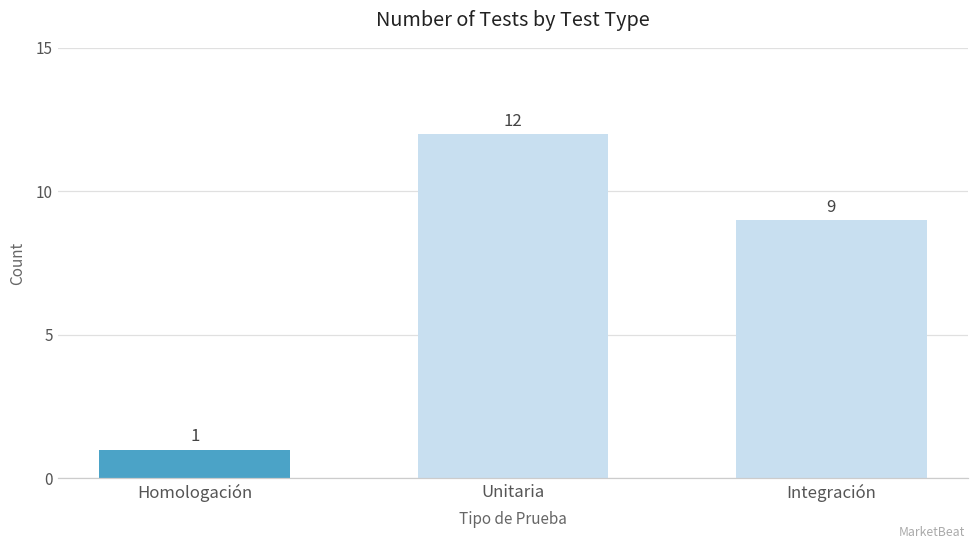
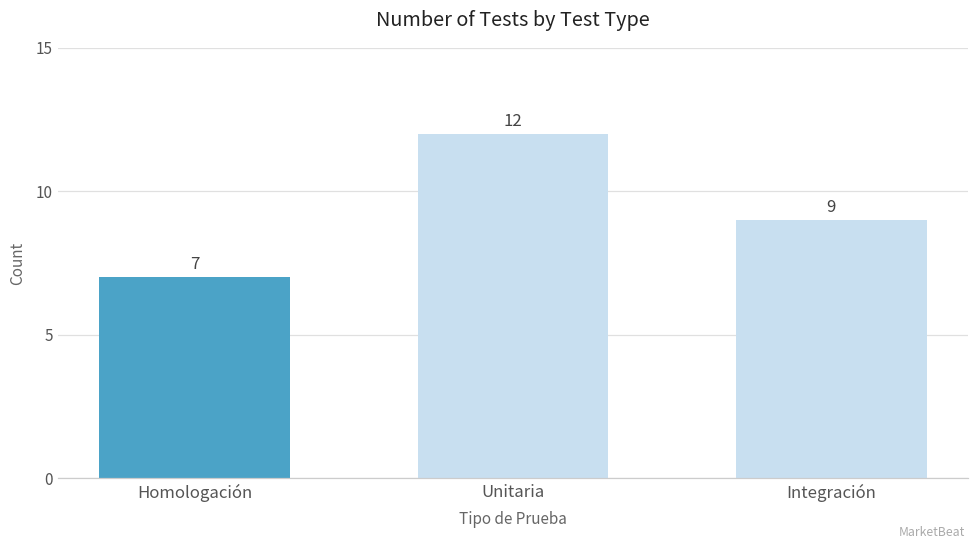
Homologación: 1 -> 7
